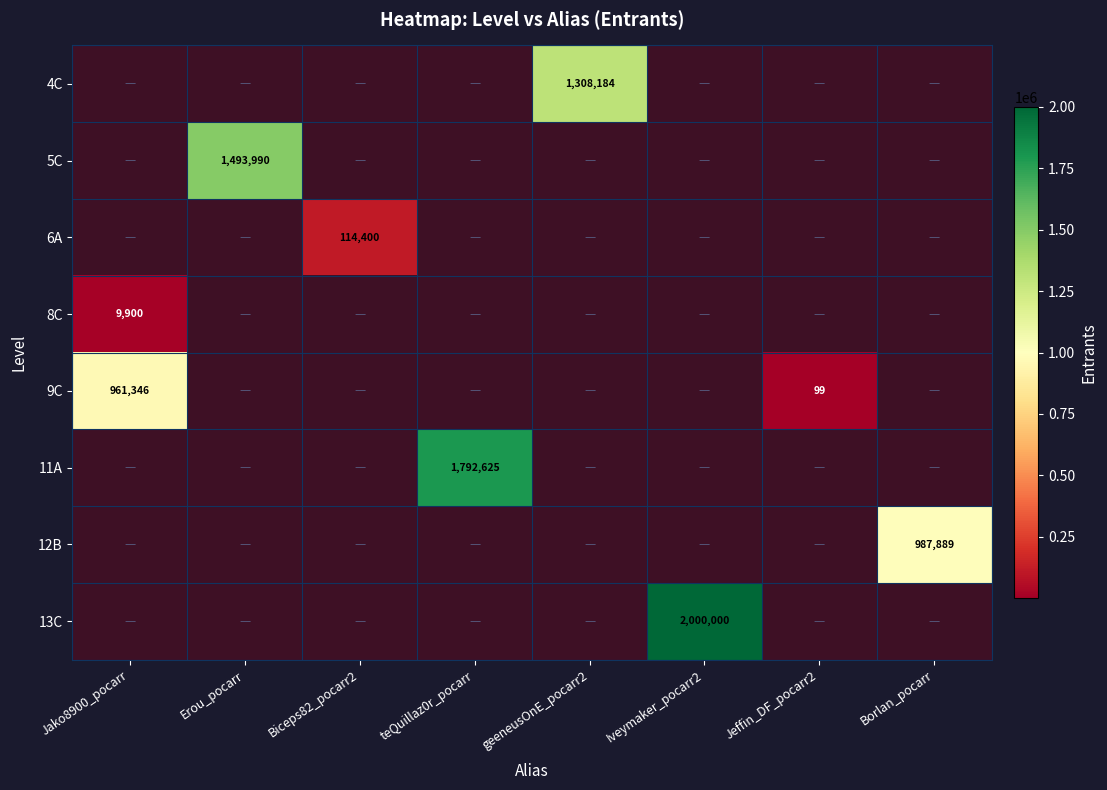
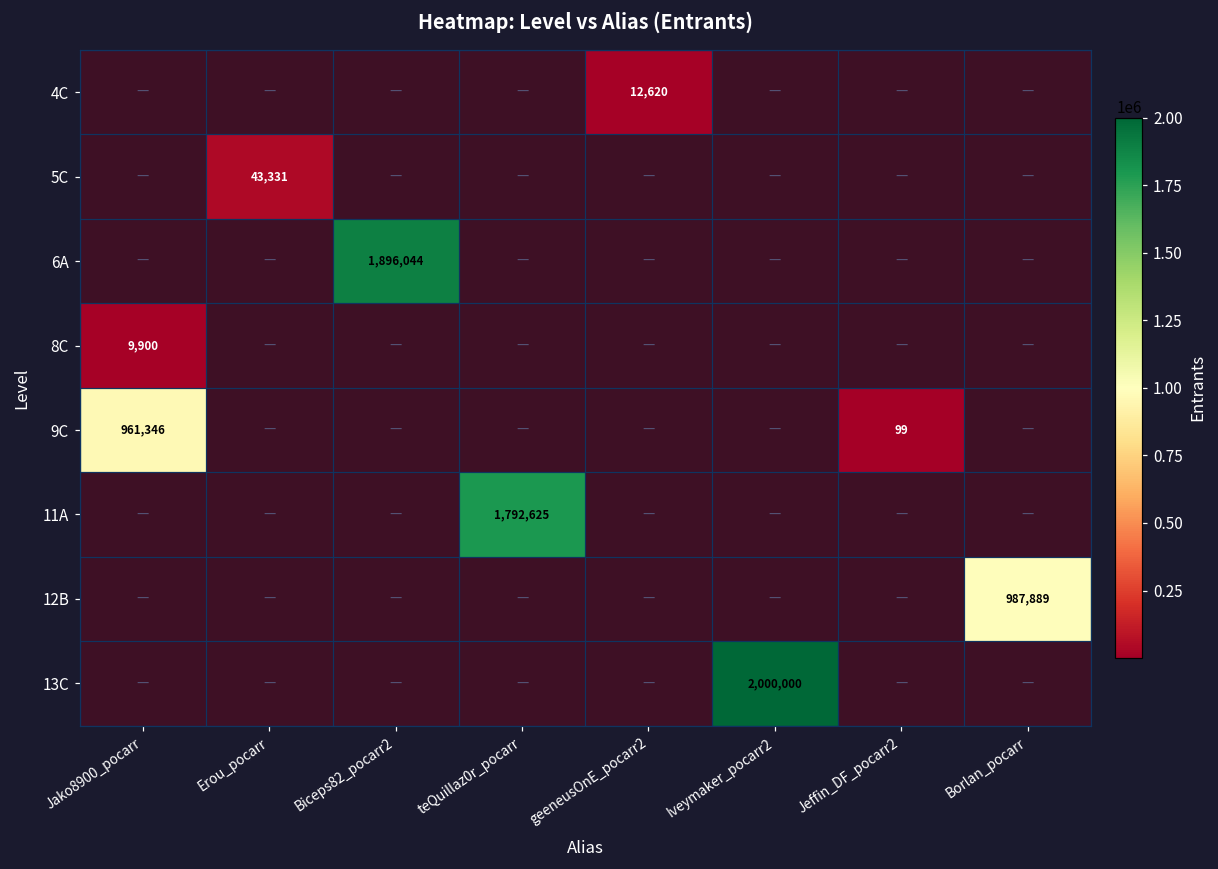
4C, geeneusOnE_pocarr2: 1,308,184 -> 12,620
5C, Erou_pocarr: 1,493,990 -> 43,331
6A, Biceps82_pocarr2: 114,400 -> 1,896,044
